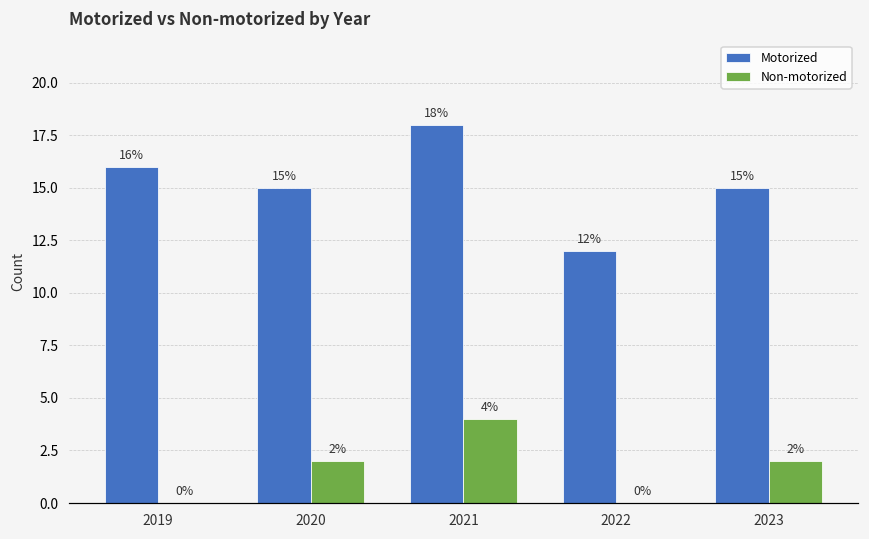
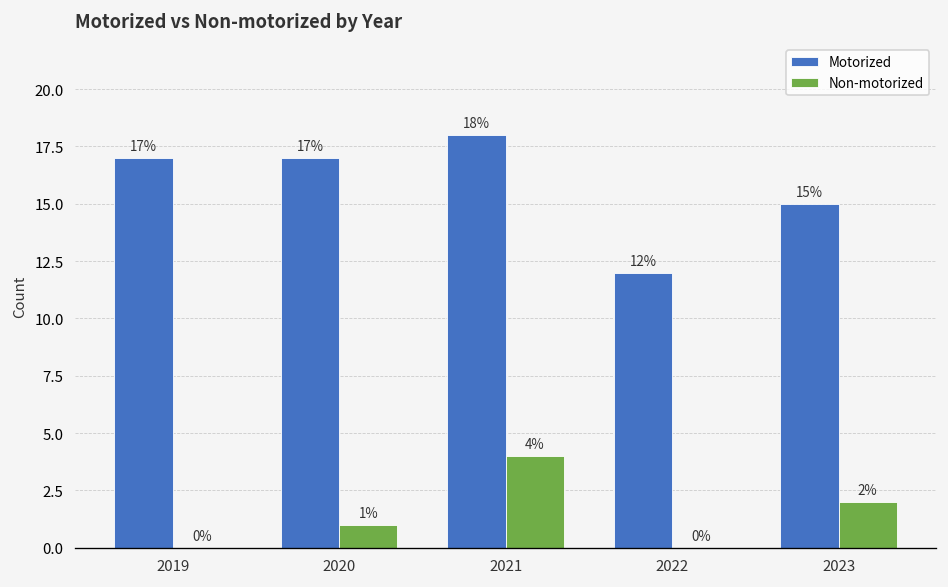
Motorized, 2019: 16% -> 17%
Motorized, 2020: 15% -> 17%
Non-motorized, 2020: 2% -> 1%
